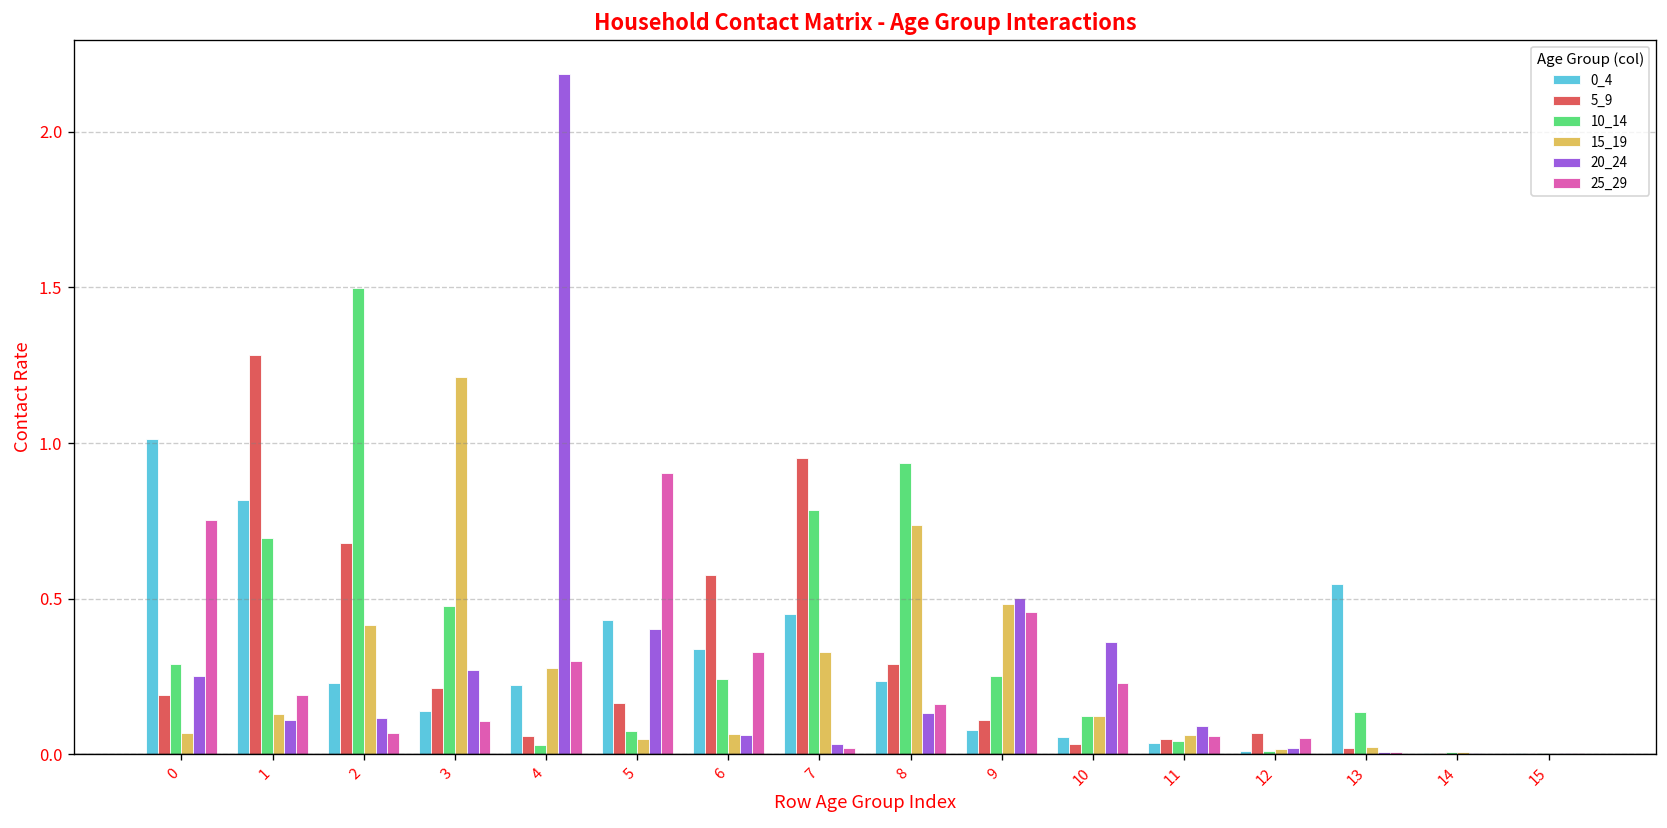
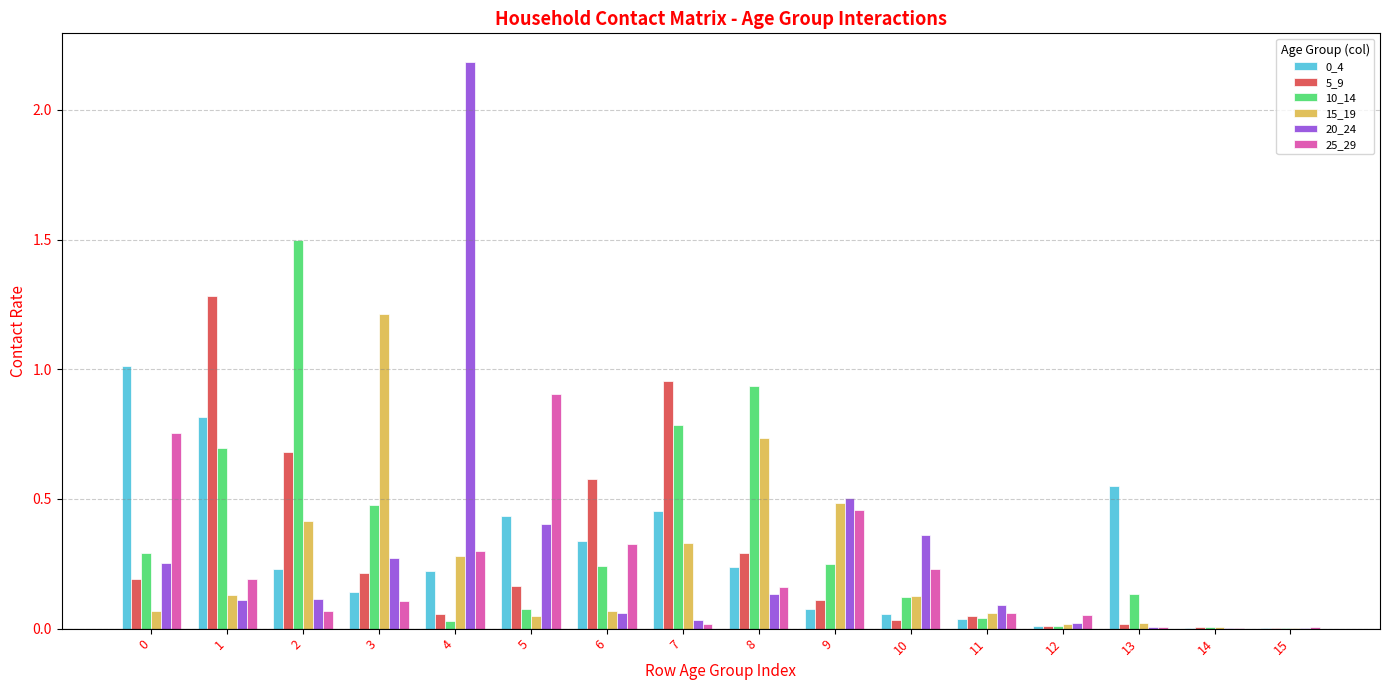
5_9, 12: 0.07 -> 0.01
